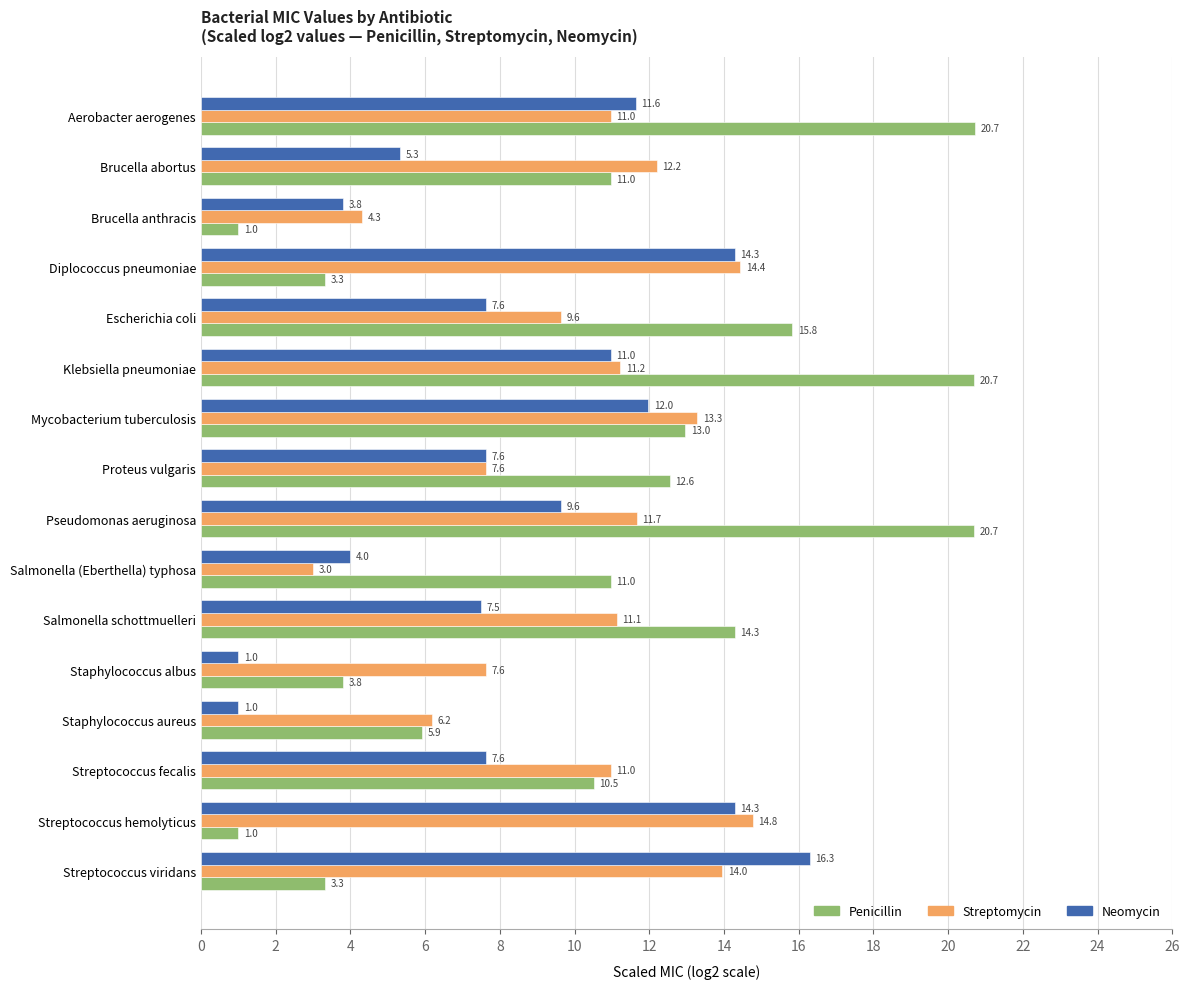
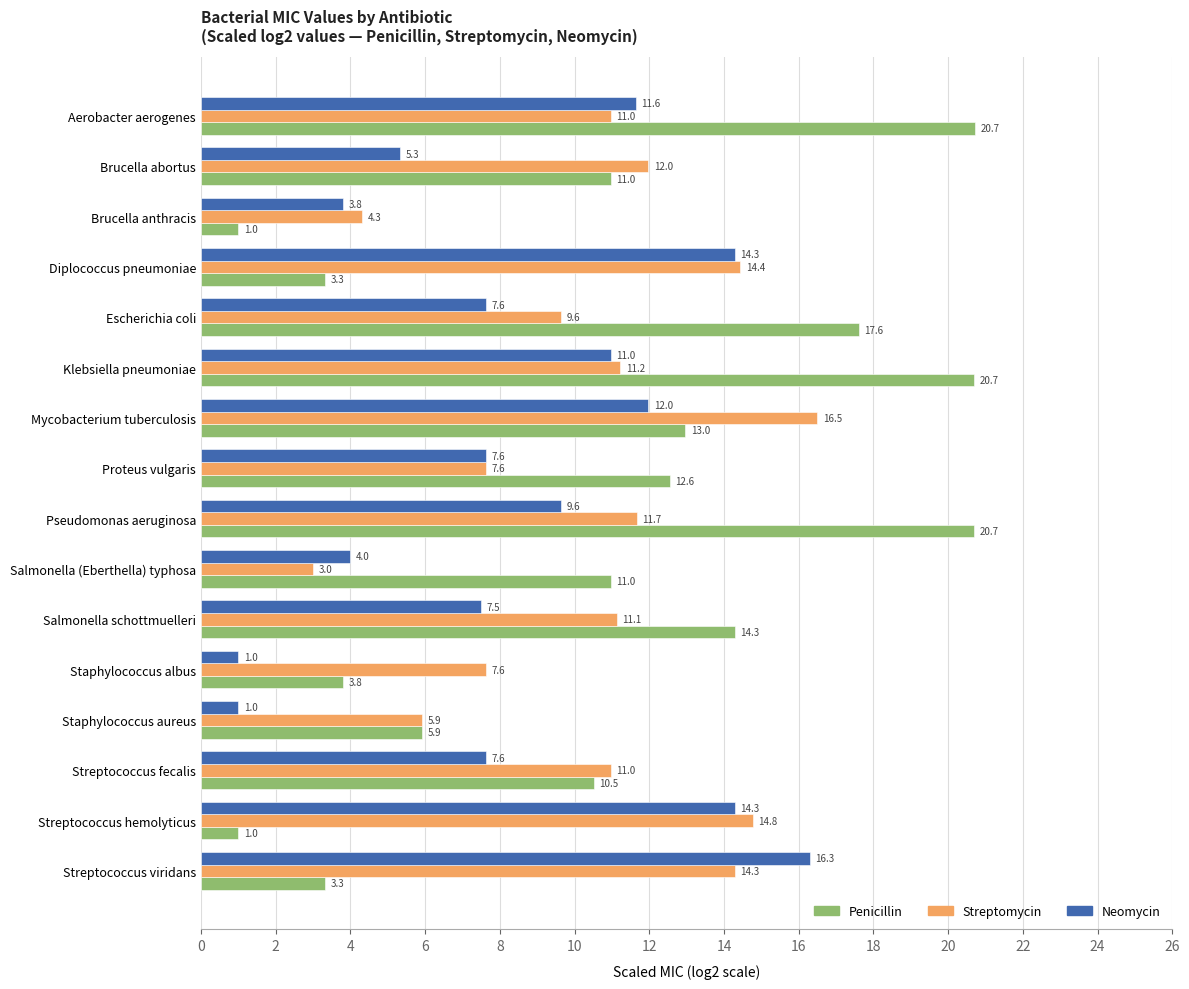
Streptomycin, Brucella abortus: 12.2 -> 12.0
Penicillin, Escherichia coli: 15.8 -> 17.6
Streptomycin, Mycobacterium tuberculosis: 13.3 -> 16.5
Streptomycin, Staphylococcus aureus: 6.2 -> 5.9
Streptomycin, Streptococcus viridans: 14.0 -> 14.3
